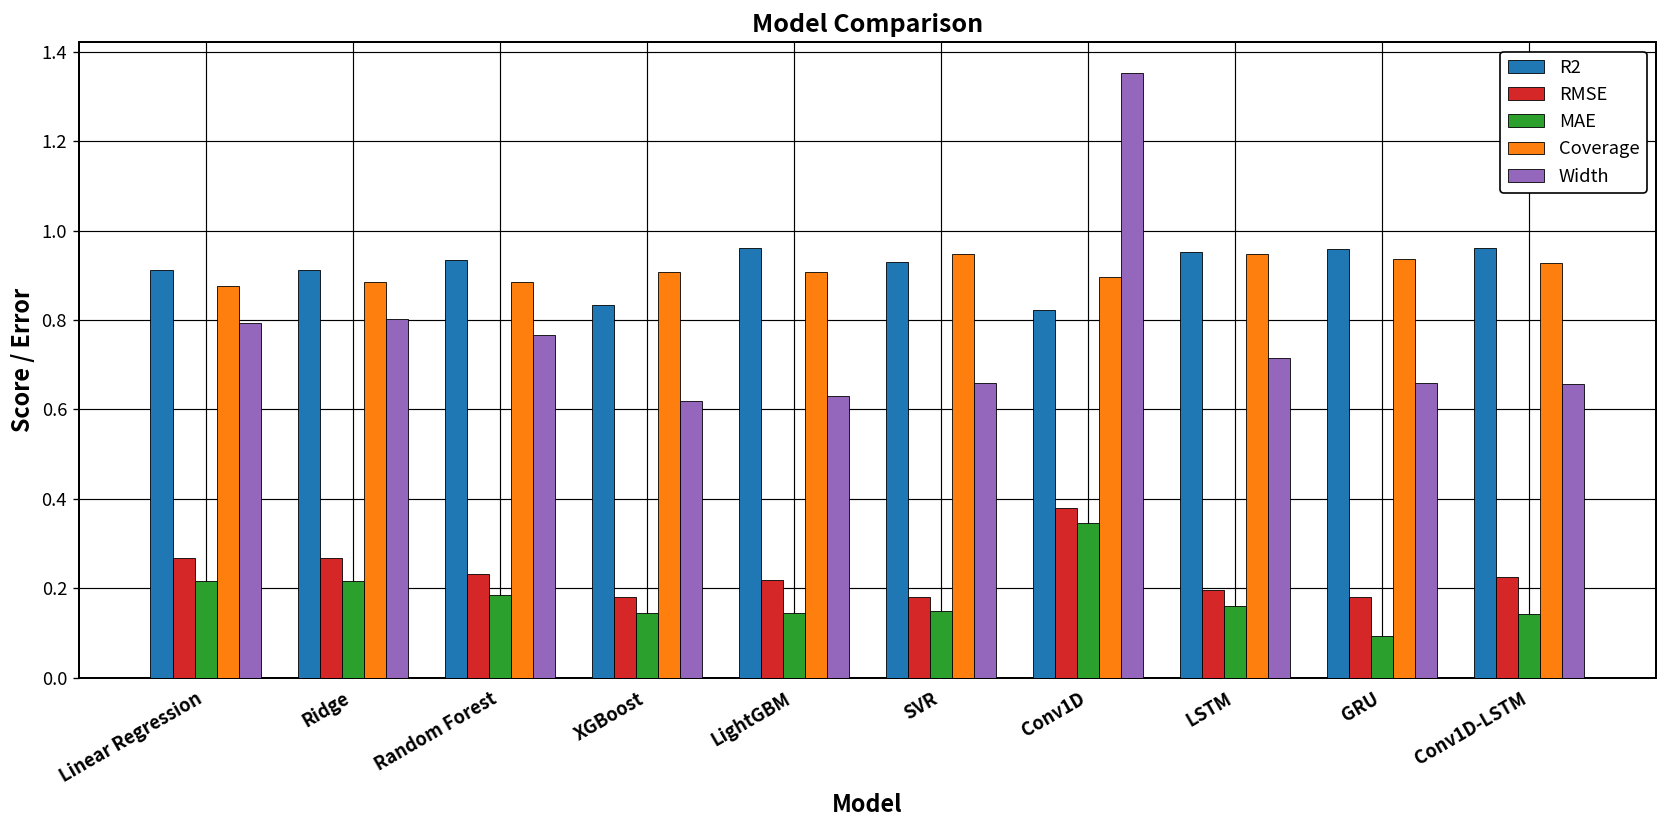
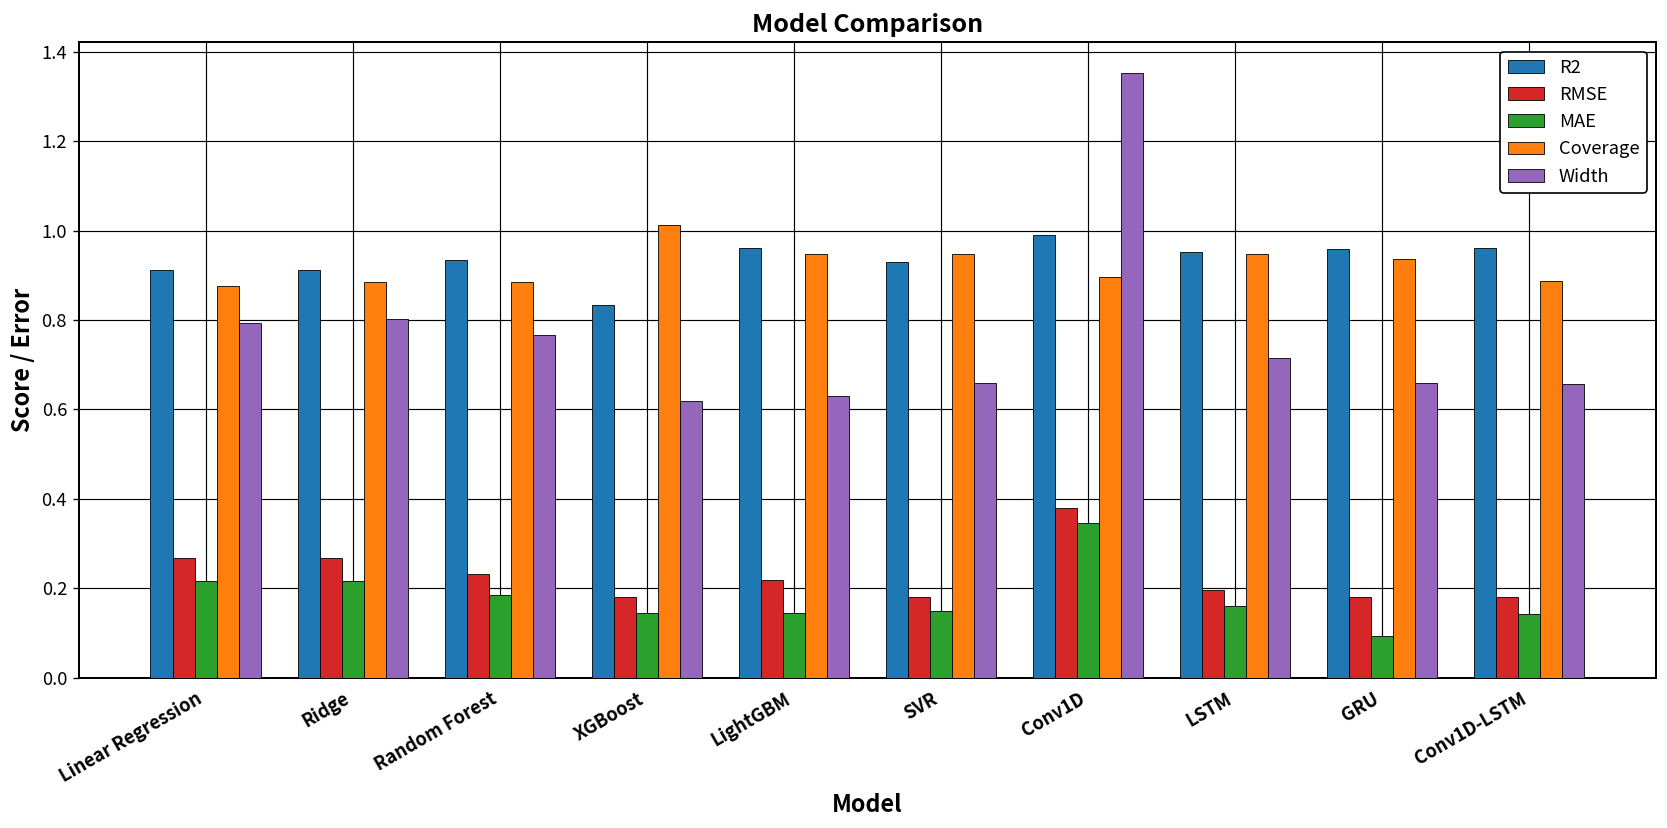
Coverage, XGBoost: 0.91 -> 1.01
Coverage, LightGBM: 0.91 -> 0.95
R2, Conv1D: 0.82 -> 0.99
RMSE, Conv1D-LSTM: 0.22 -> 0.18
Coverage, Conv1D-LSTM: 0.93 -> 0.89
